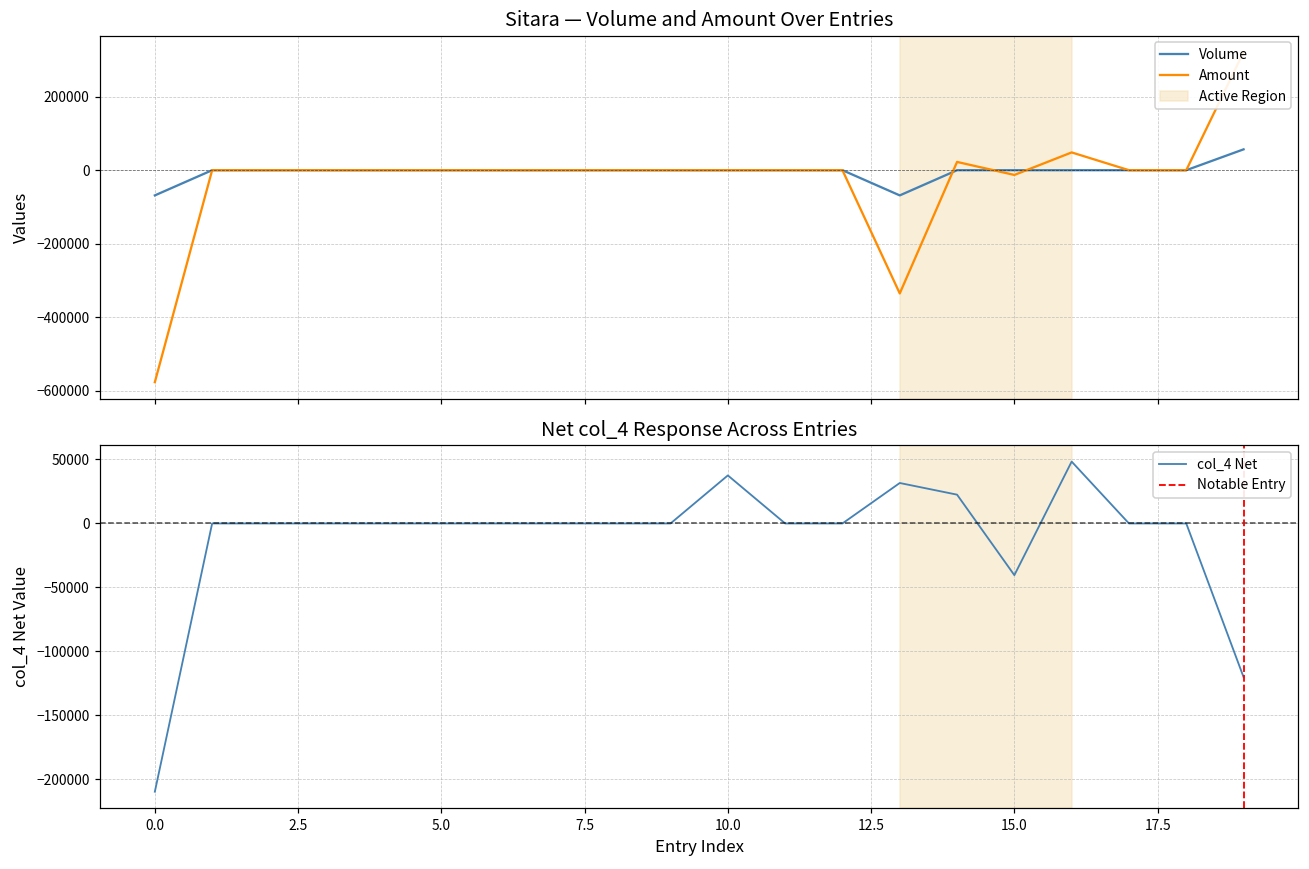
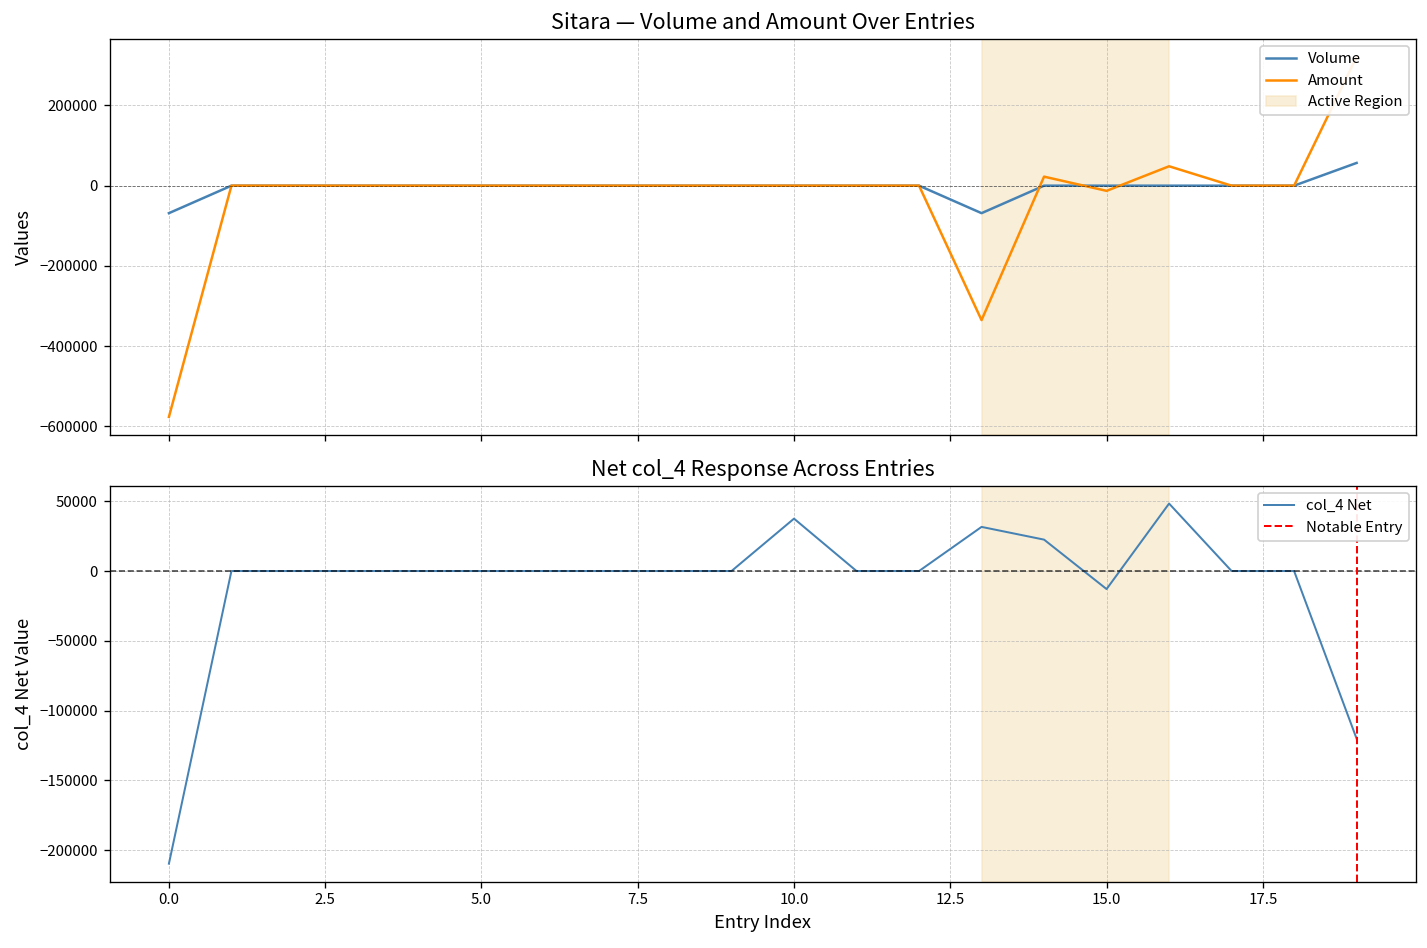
Net col_4 Response Across Entries, 15.0: -40000 -> -13000
